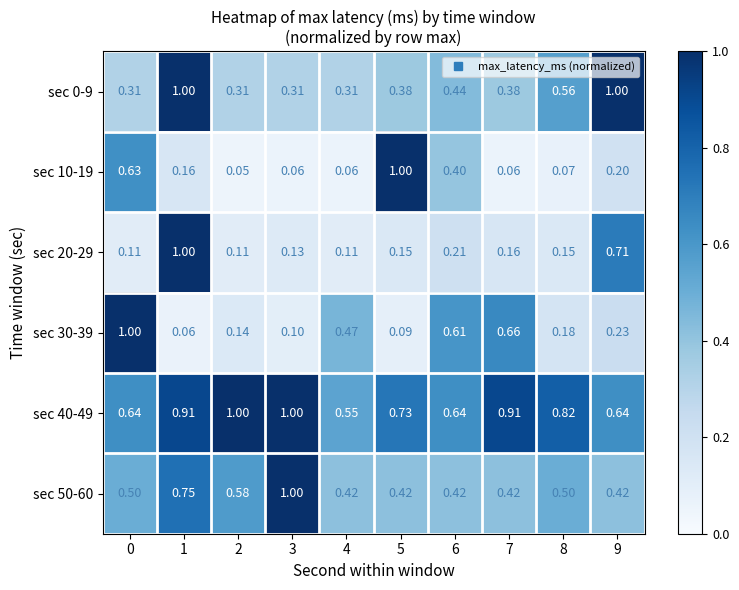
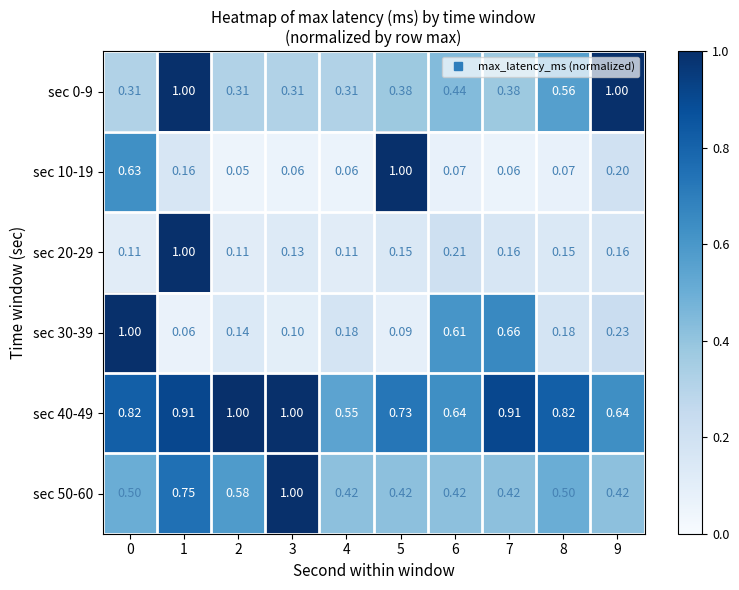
sec 10-19, 6: 0.40 -> 0.07
sec 20-29, 9: 0.71 -> 0.16
sec 30-39, 4: 0.47 -> 0.18
sec 40-49, 0: 0.64 -> 0.82
